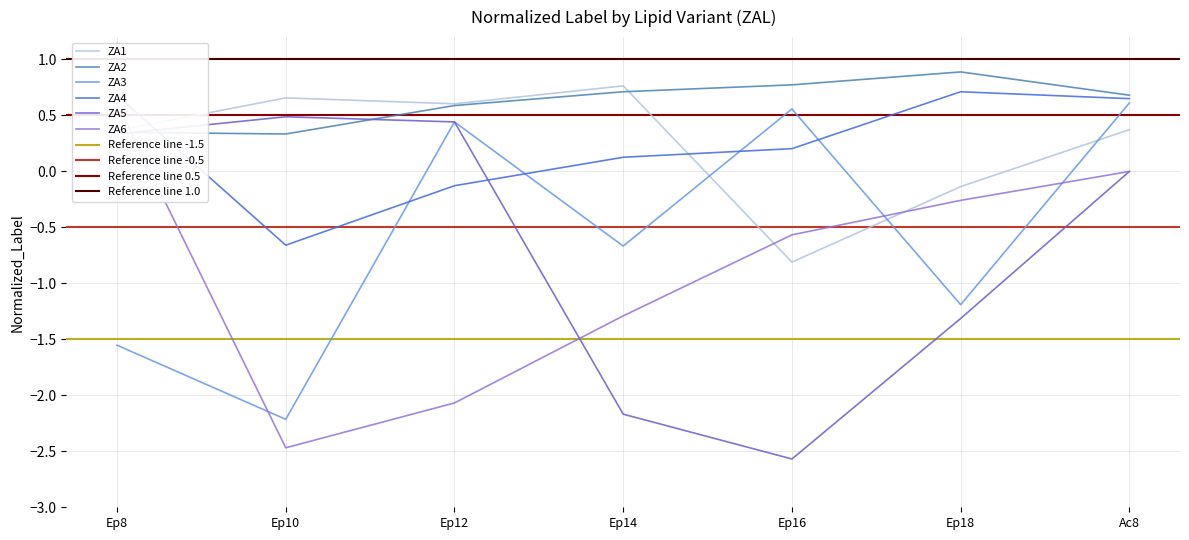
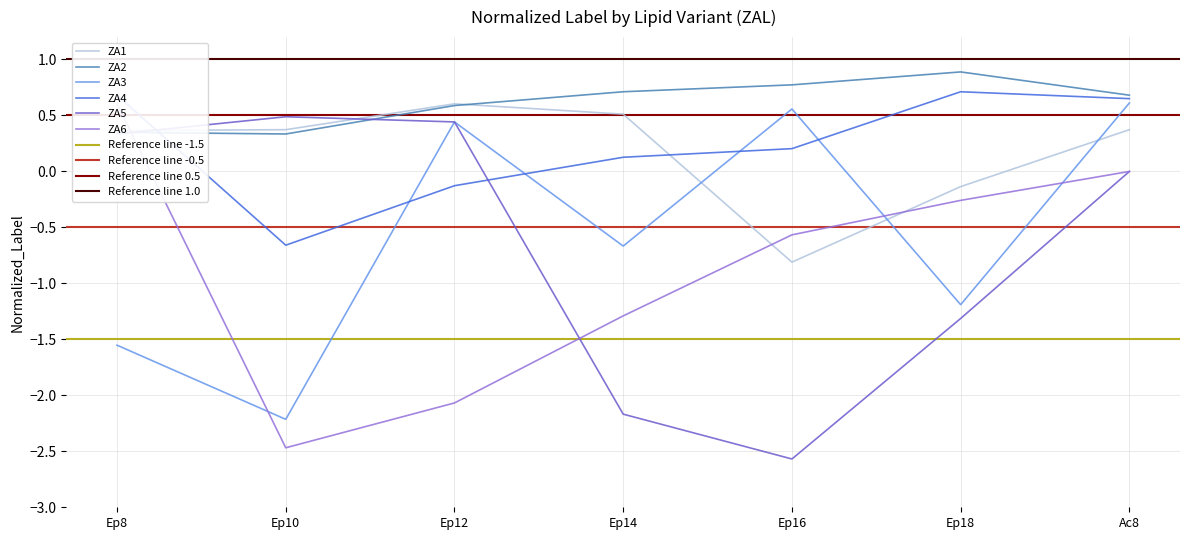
ZA1, Ep10: 0.66 -> 0.37
ZA1, Ep14: 0.76 -> 0.51
